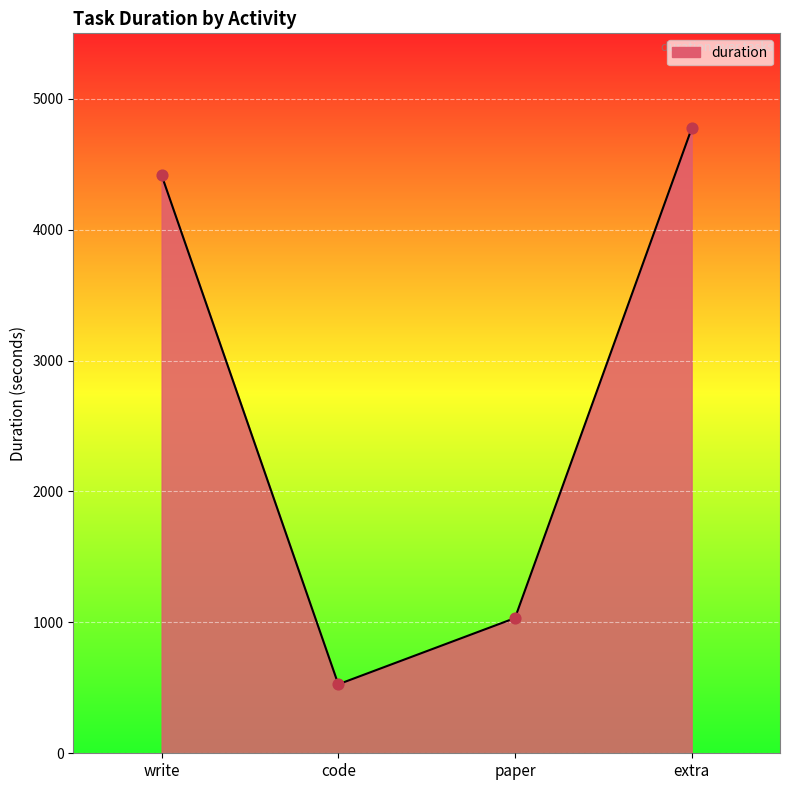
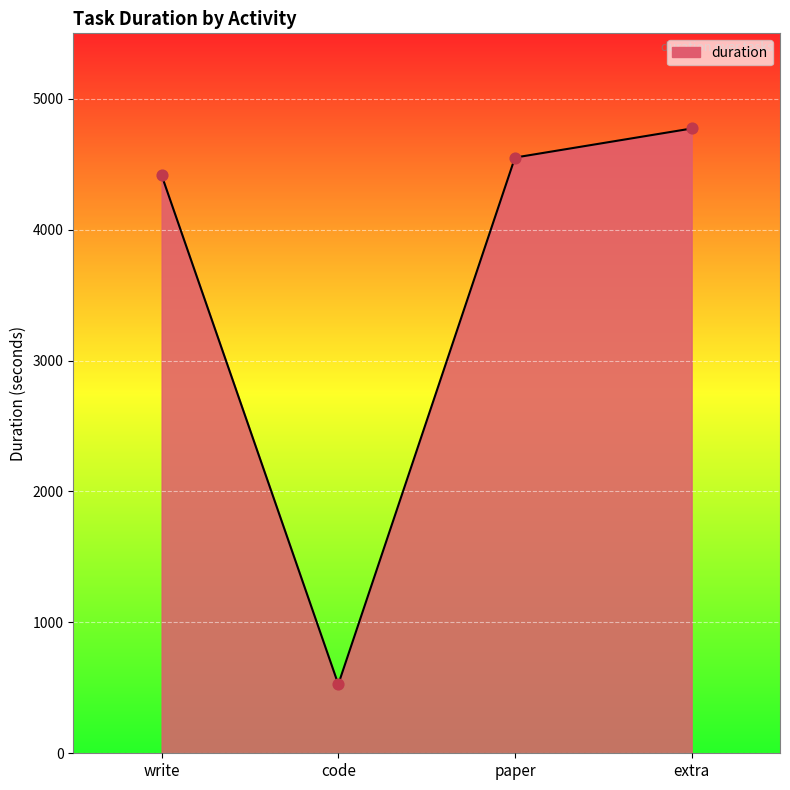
paper: 1030 -> 4550
